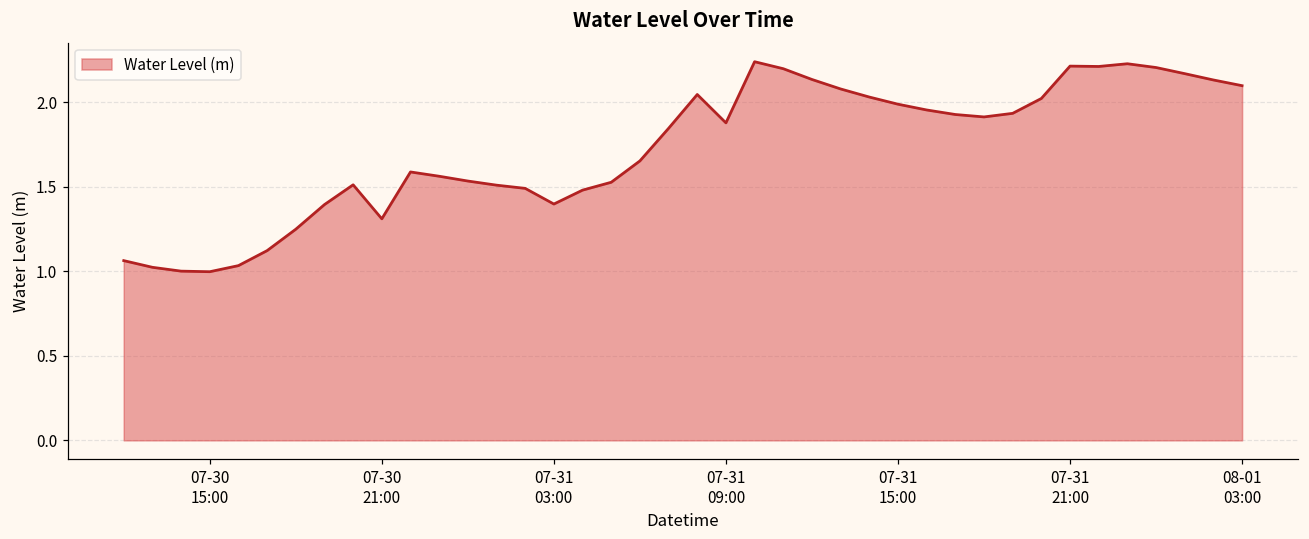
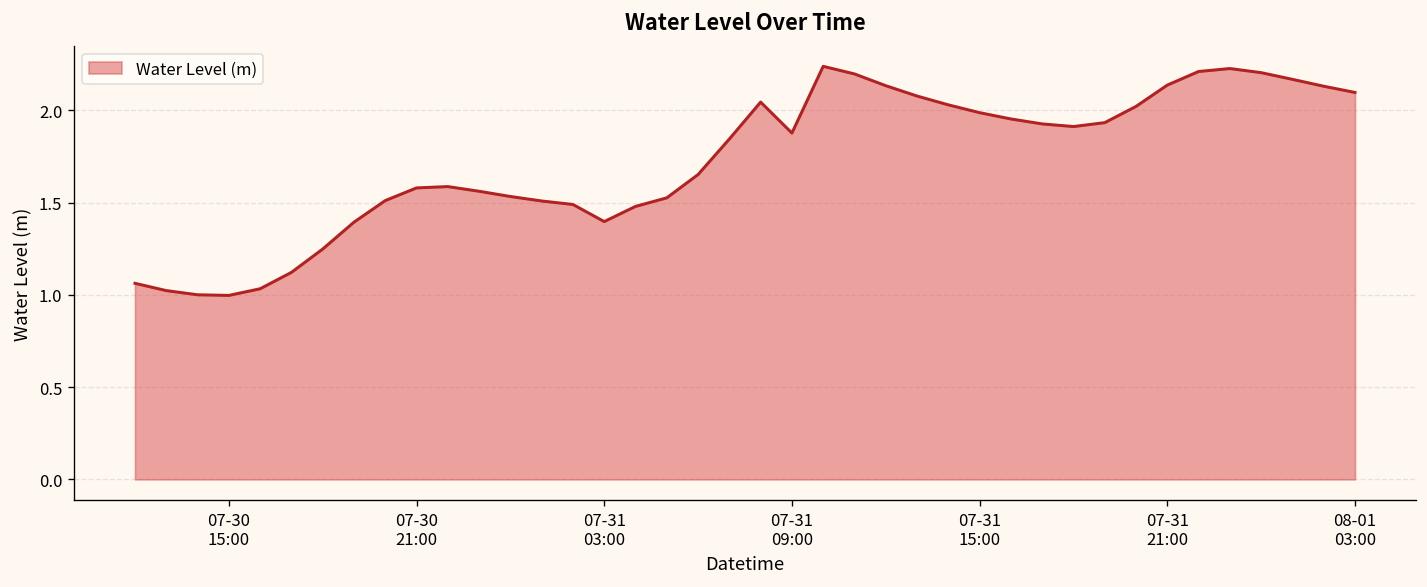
07-30 21:00: 1.31 -> 1.58
07-31 21:00: 2.21 -> 2.14
